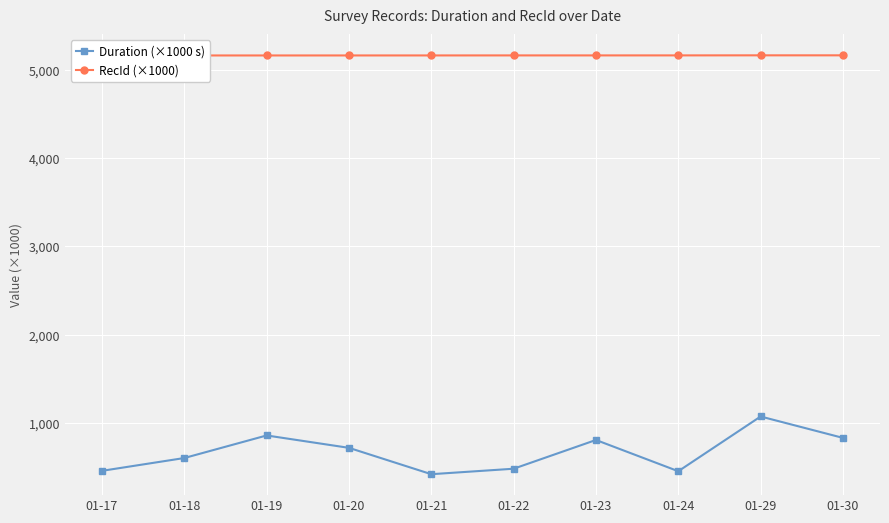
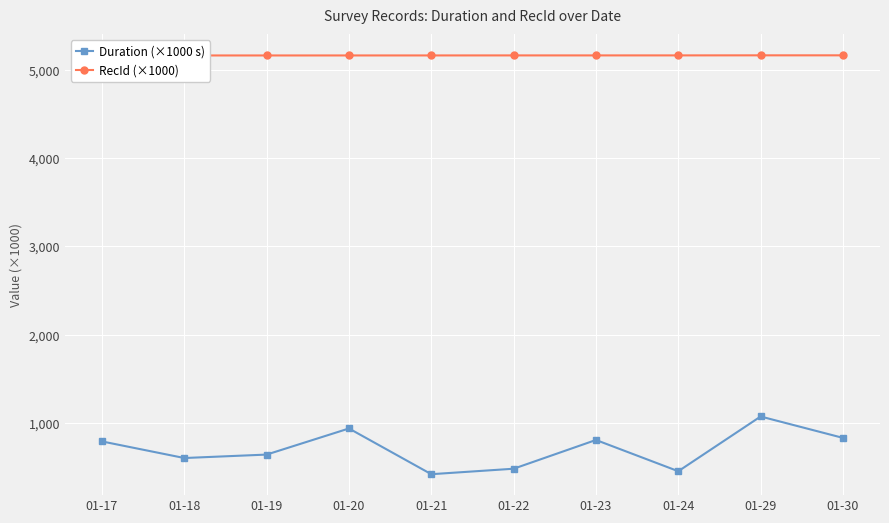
Duration (×1000 s), 01-17: 500 -> 800
Duration (×1000 s), 01-19: 900 -> 600
Duration (×1000 s), 01-20: 700 -> 900
